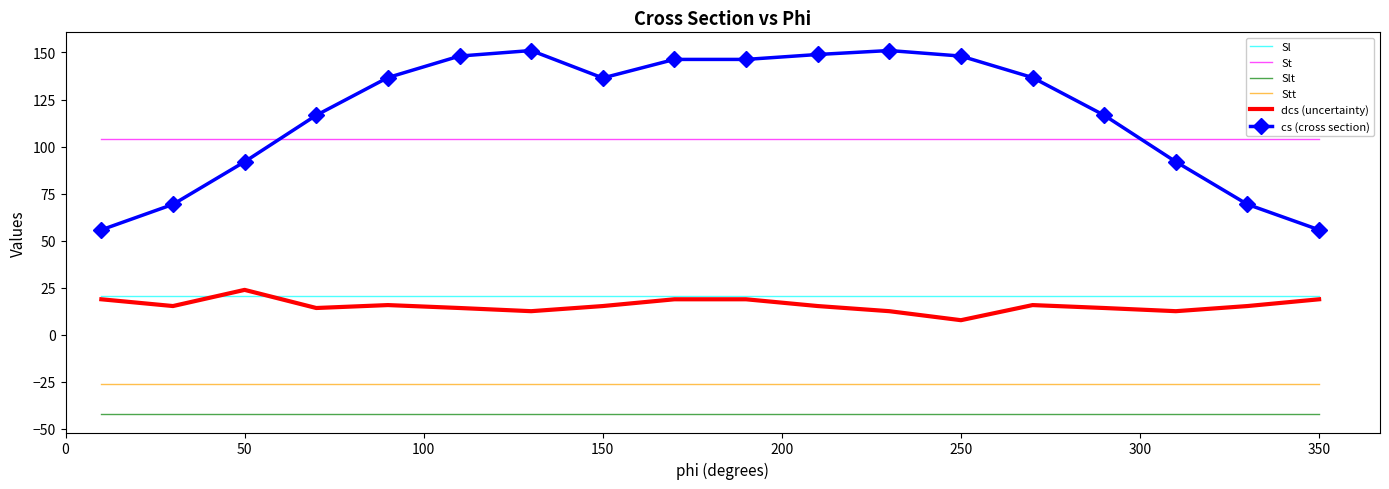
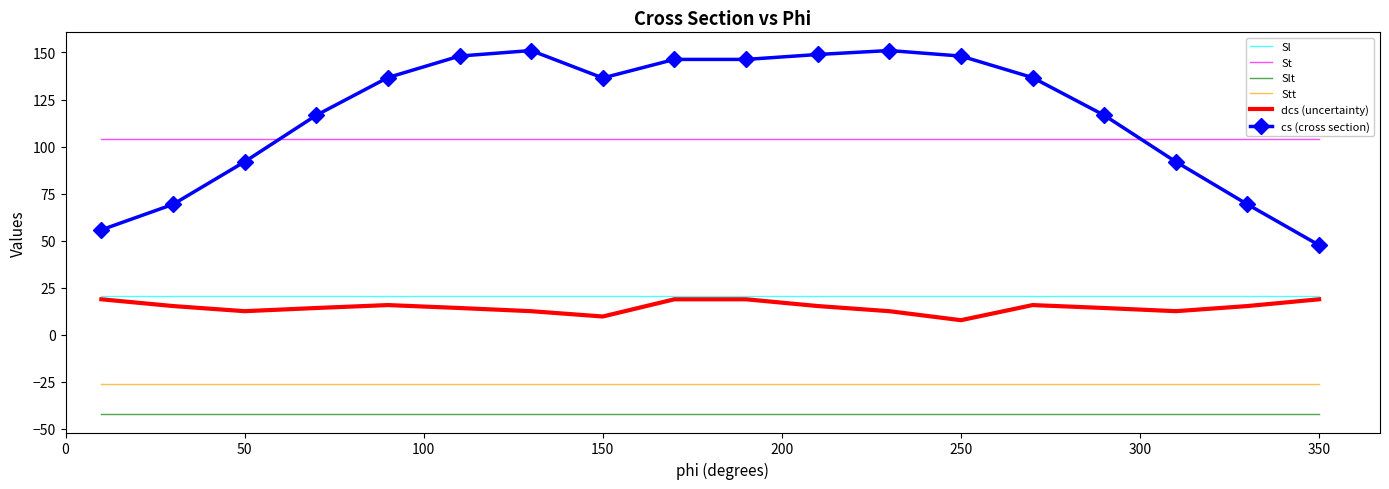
dcs (uncertainty), 50: 24 -> 12
dcs (uncertainty), 150: 15 -> 10
cs (cross section), 350: 56 -> 48
